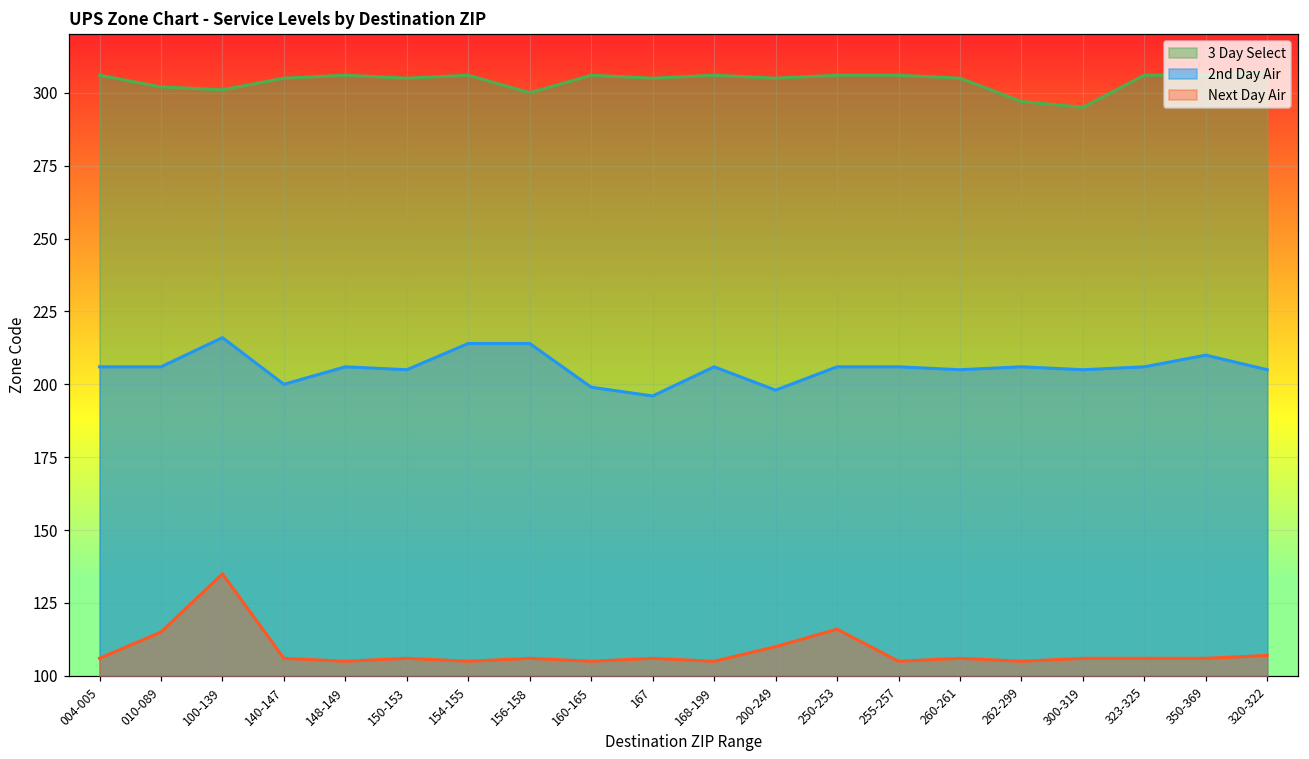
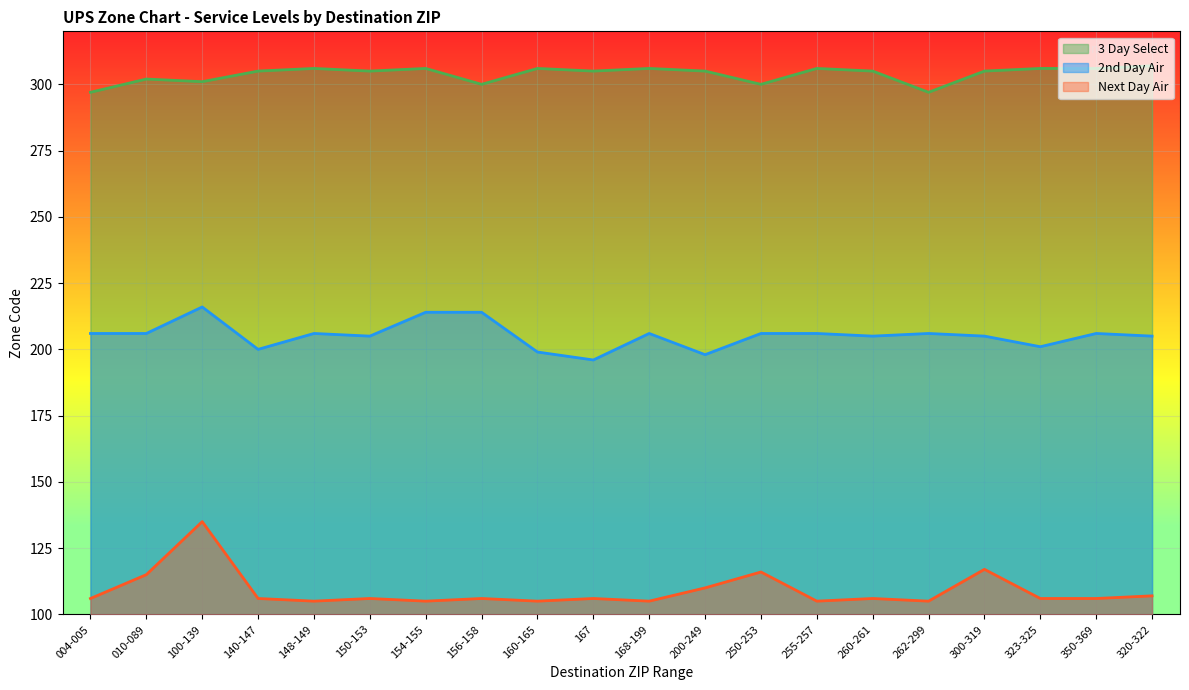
3 Day Select, 004-005: 306 -> 297
3 Day Select, 250-253: 306 -> 300
Next Day Air, 300-319: 106 -> 117
3 Day Select, 300-319: 295 -> 305
2nd Day Air, 323-325: 206 -> 201
2nd Day Air, 350-369: 210 -> 206
